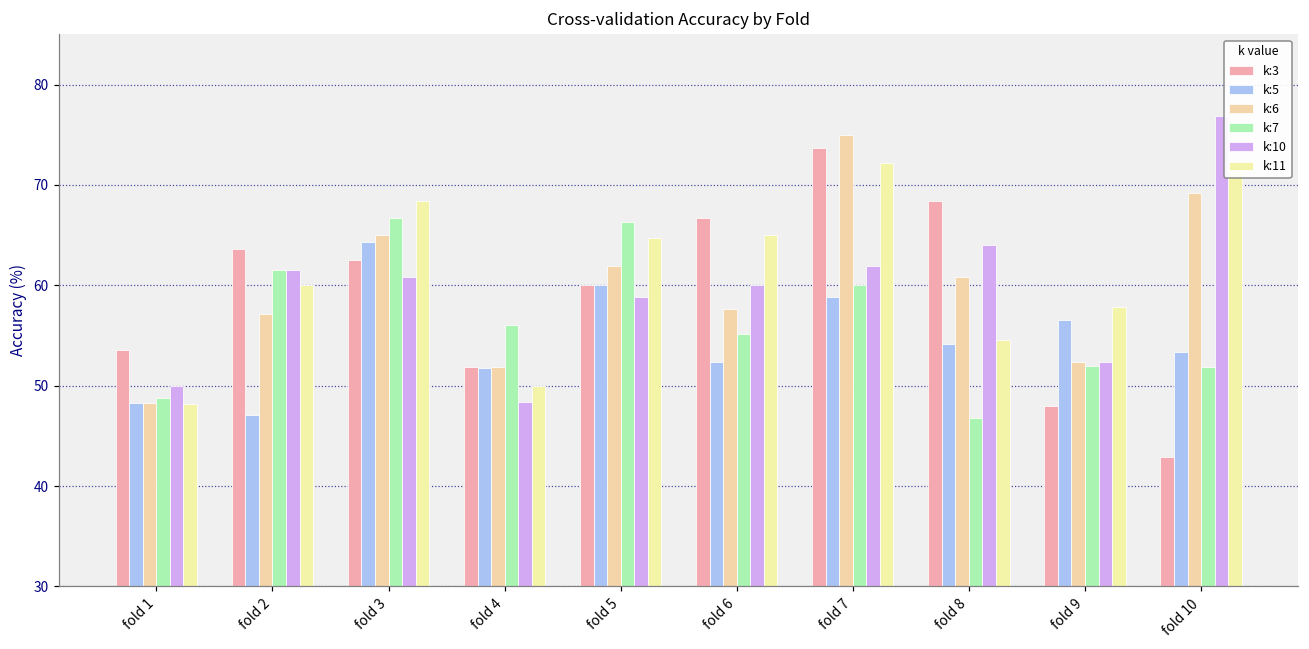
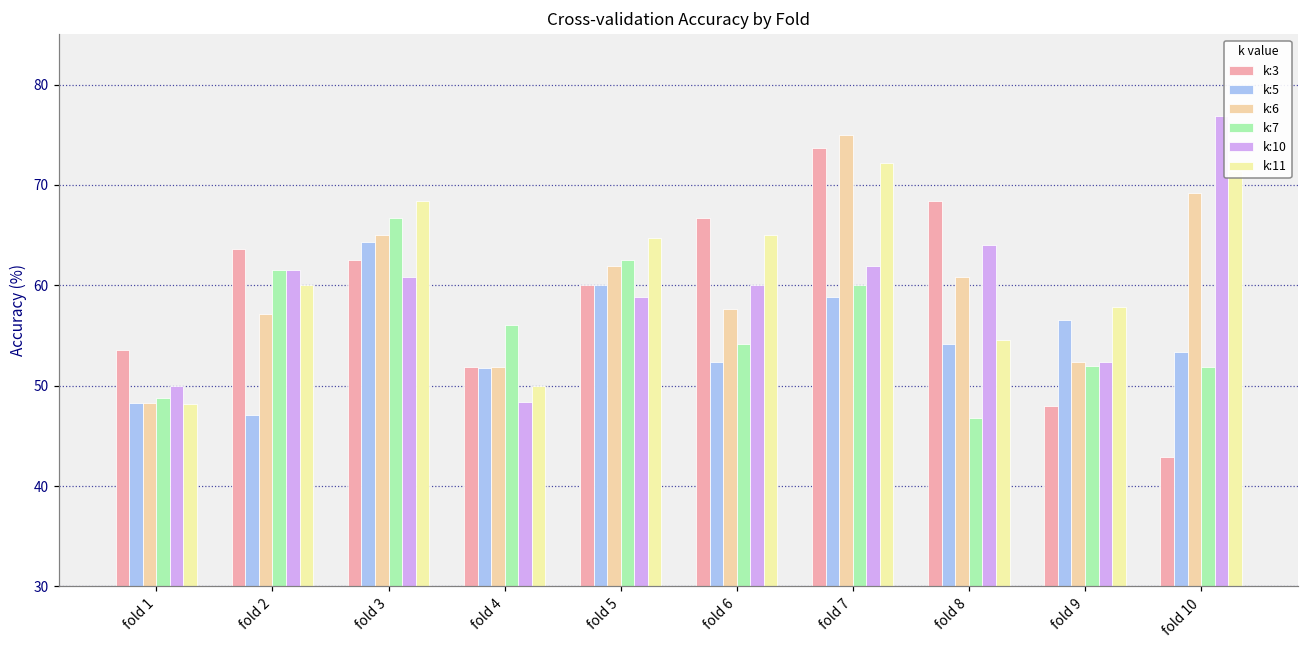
k:7, fold 5: 66 -> 63
k:7, fold 6: 55 -> 54
